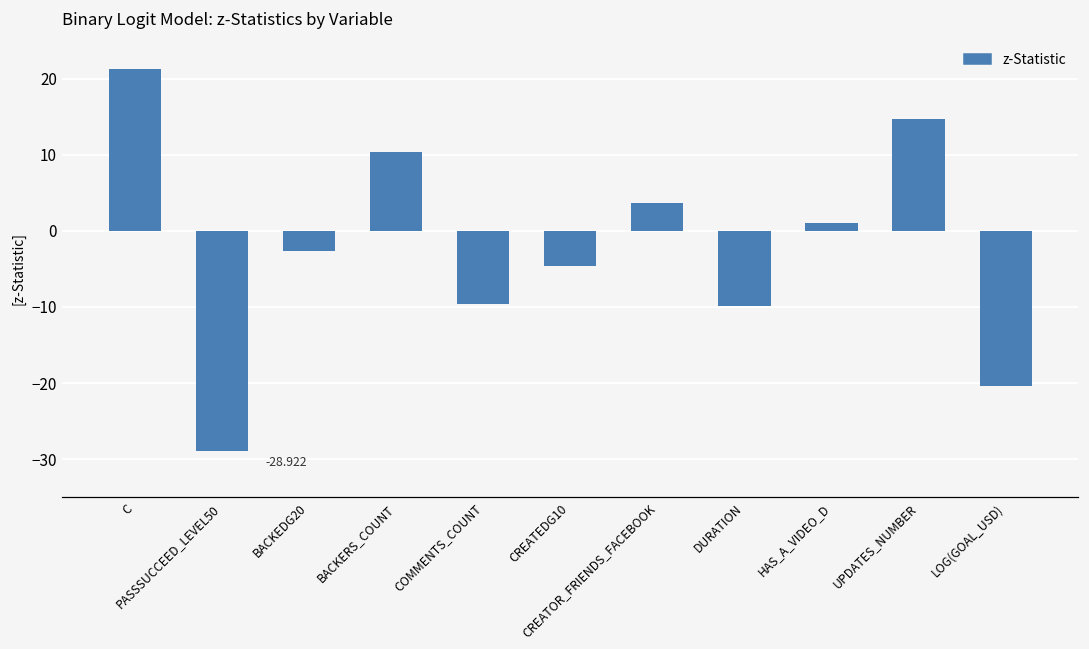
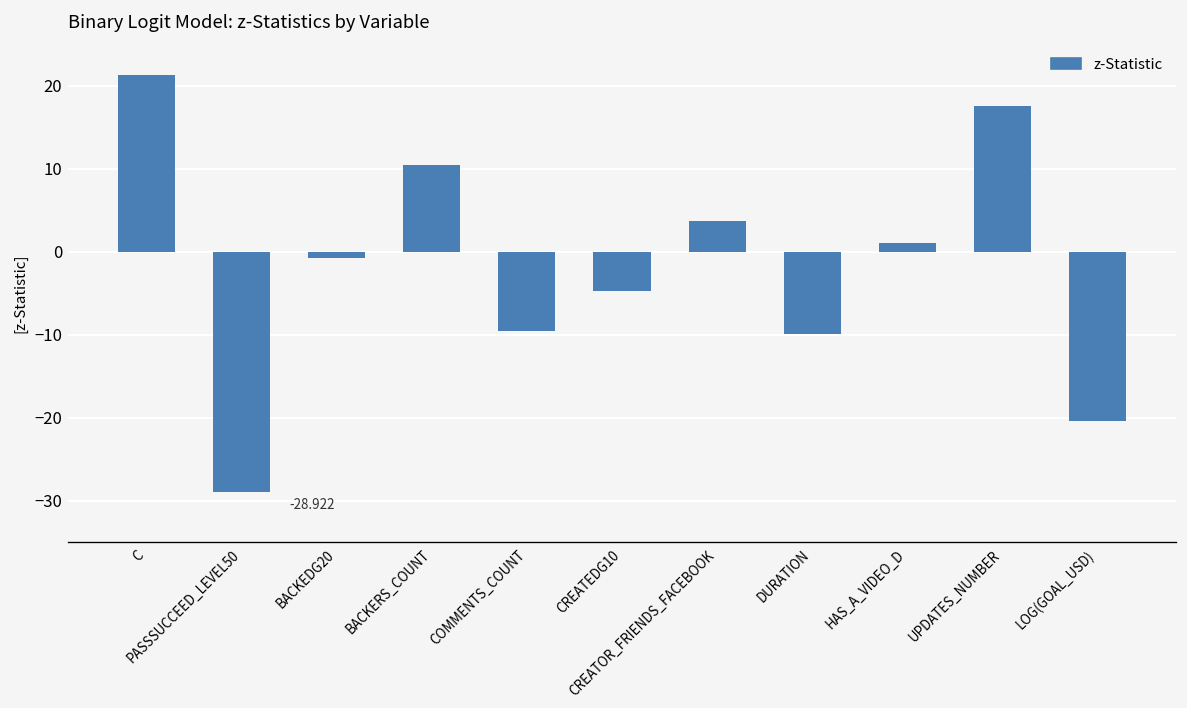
BACKEDG20: -3 -> -1
UPDATES_NUMBER: 15 -> 18
